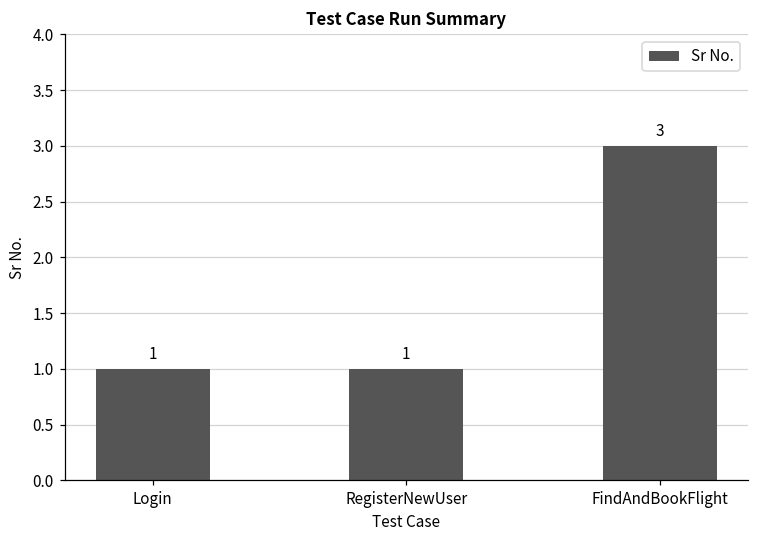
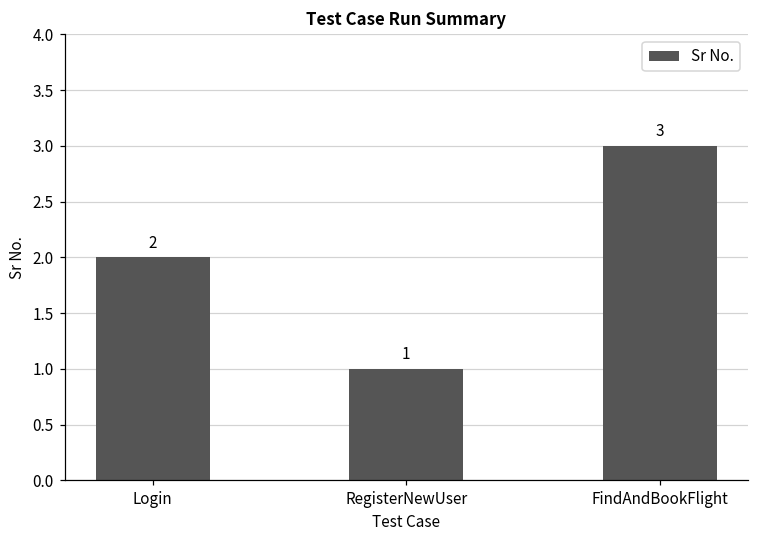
Login: 1 -> 2
